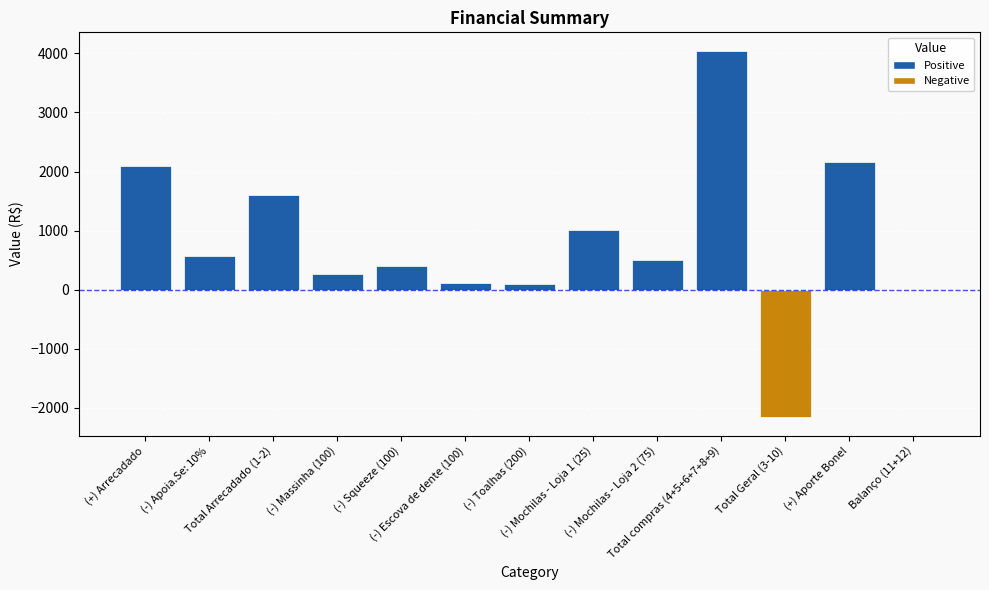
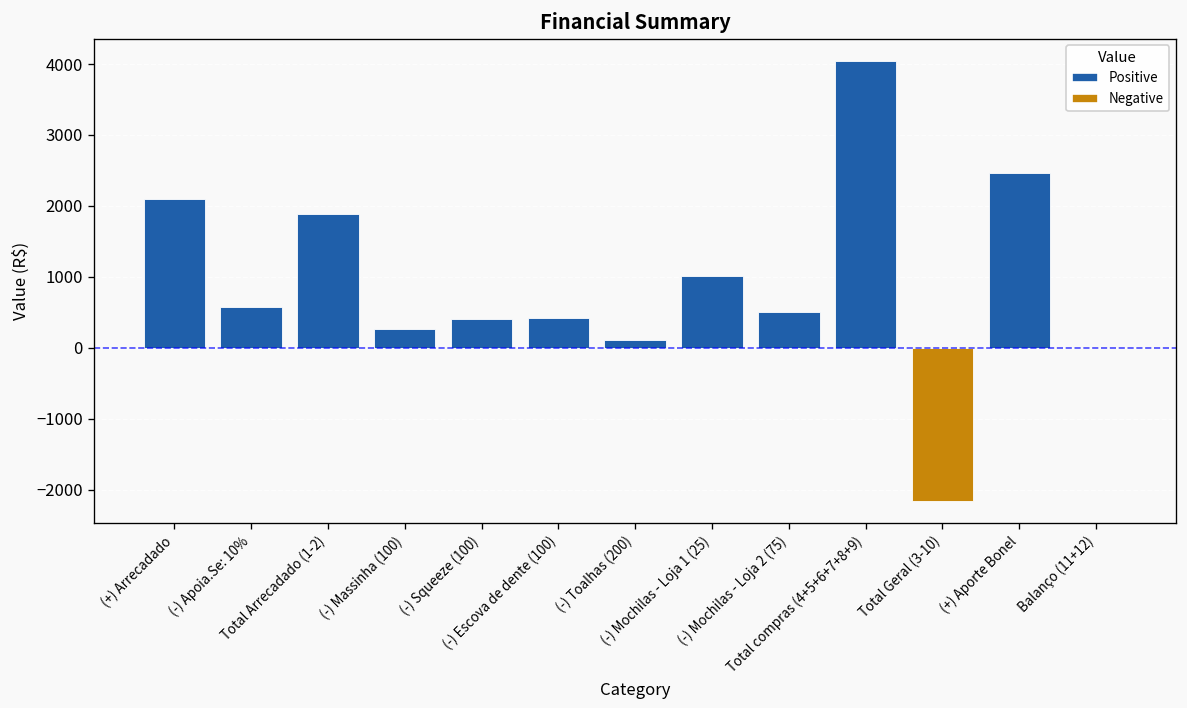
Total Arrecadado (1-2): 1600 -> 1900
(-) Escova de dente (100): 100 -> 400
(+) Aporte Bonel: 2200 -> 2500
